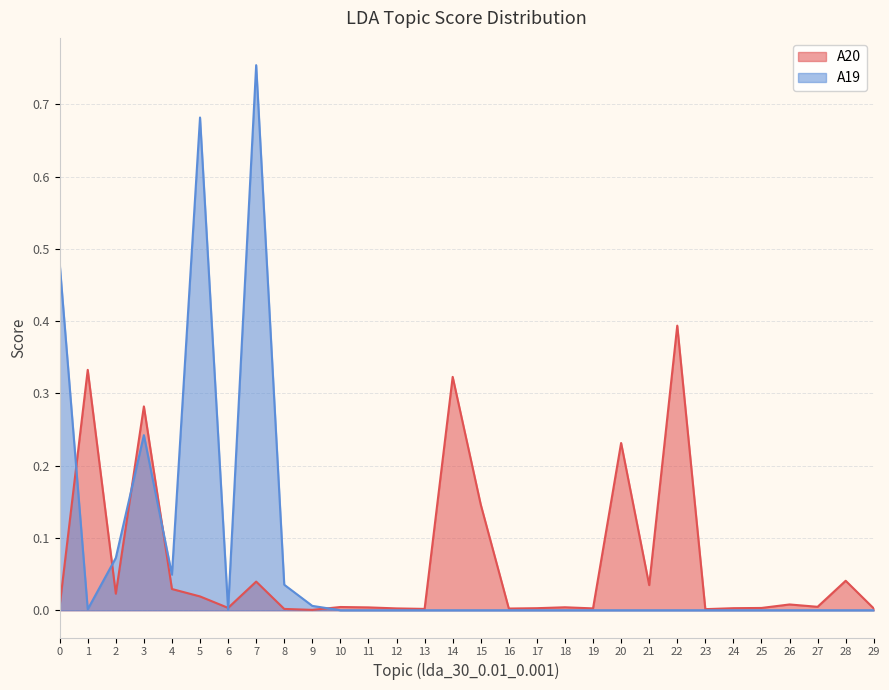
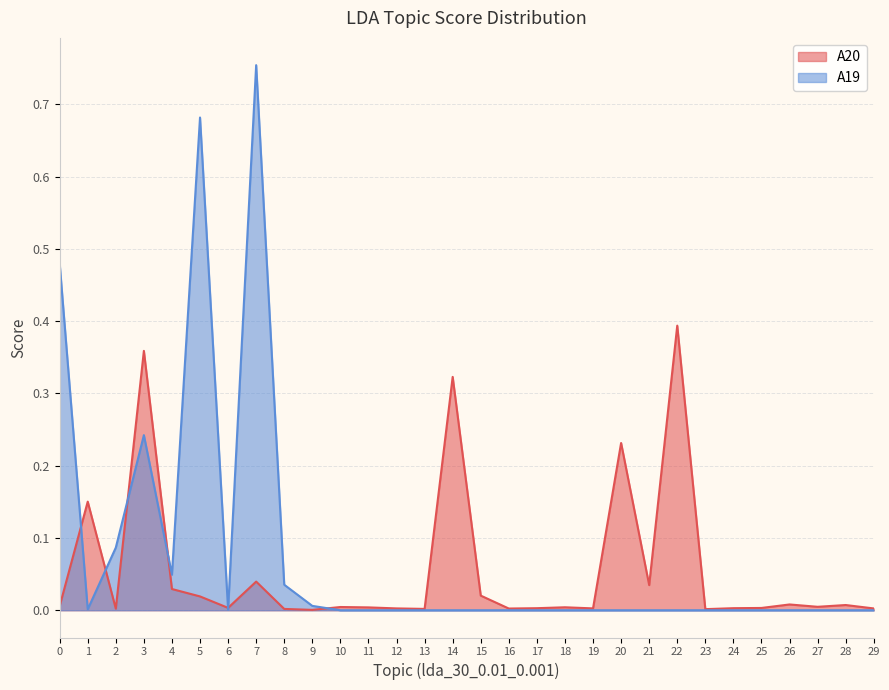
A20, 1: 0.33 -> 0.15
A20, 2: 0.02 -> 0.00
A19, 2: 0.07 -> 0.09
A20, 3: 0.28 -> 0.36
A20, 15: 0.15 -> 0.02
A20, 28: 0.04 -> 0.01
